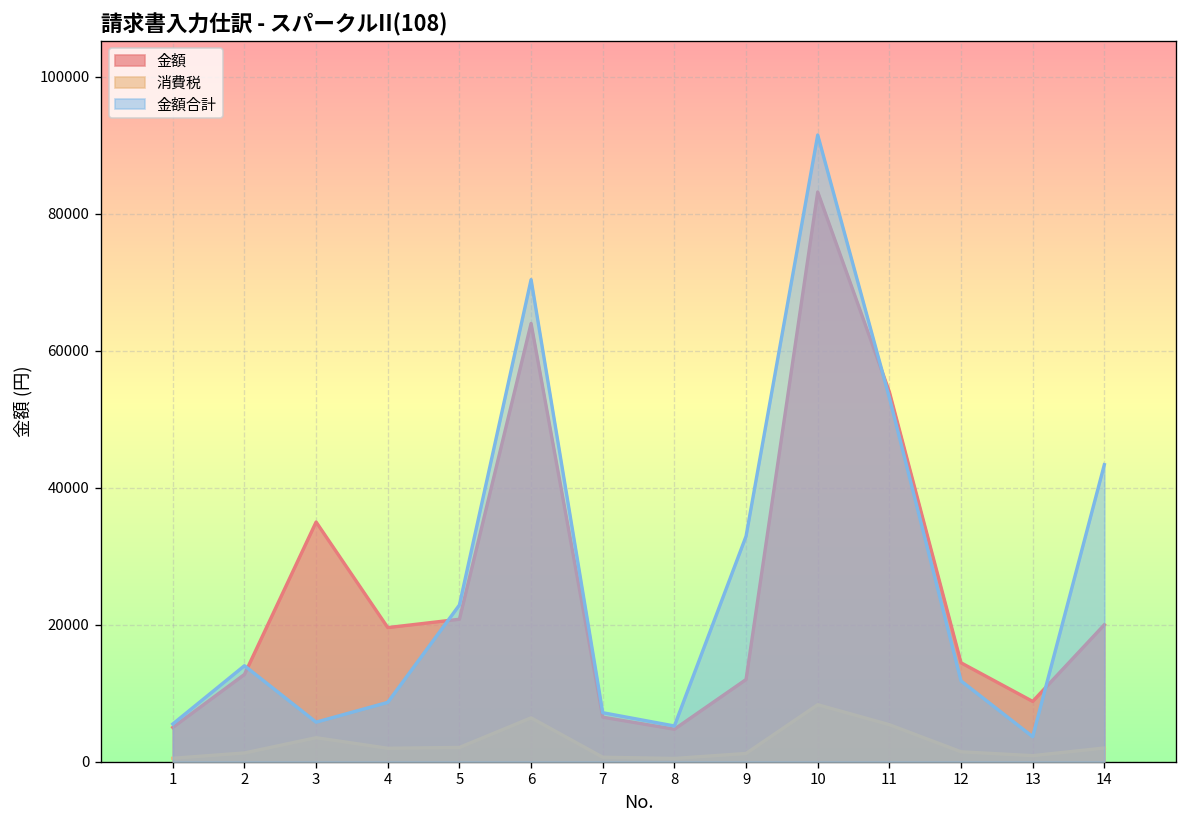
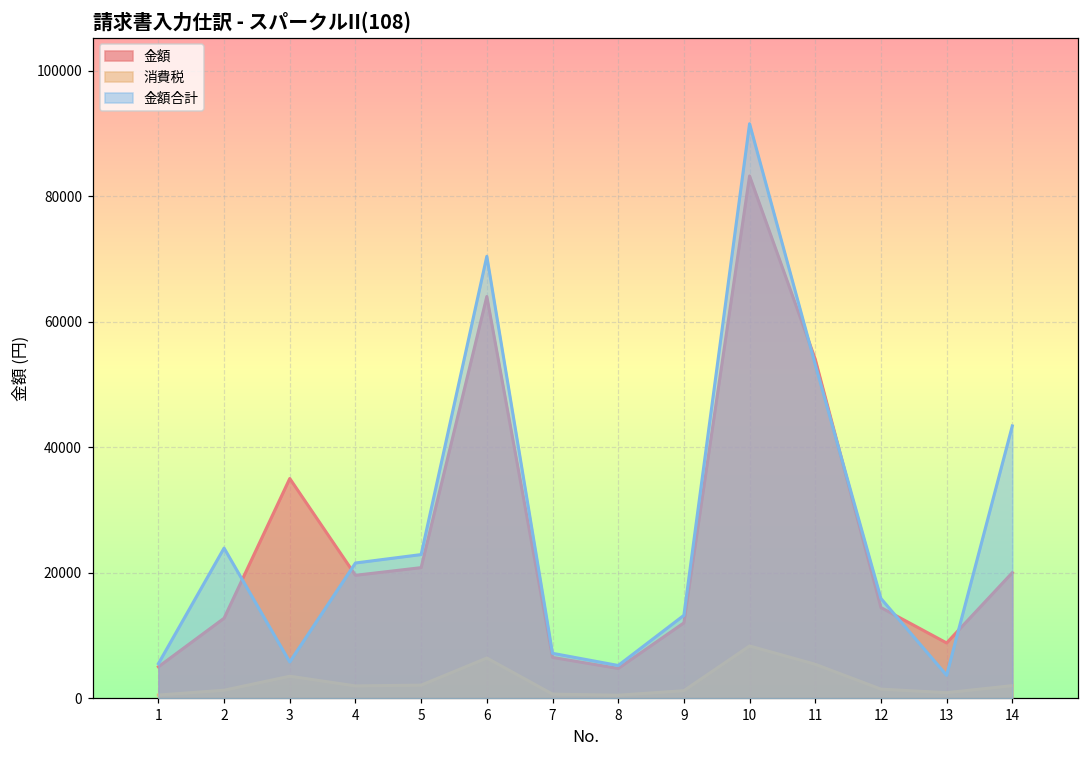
金額合計, 2: 14000 -> 24000
金額合計, 4: 9000 -> 22000
金額合計, 9: 33000 -> 13000
金額合計, 12: 12000 -> 16000
